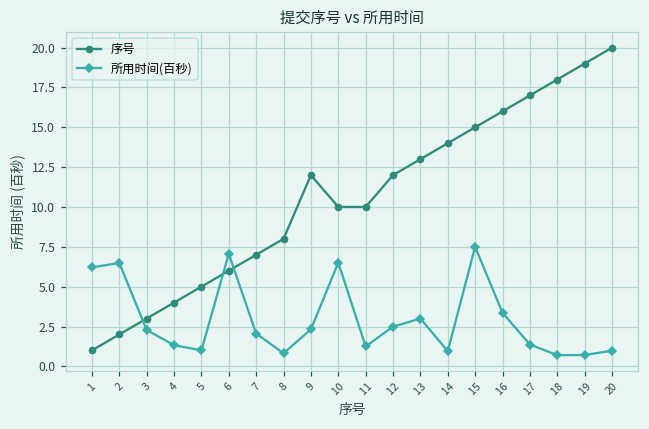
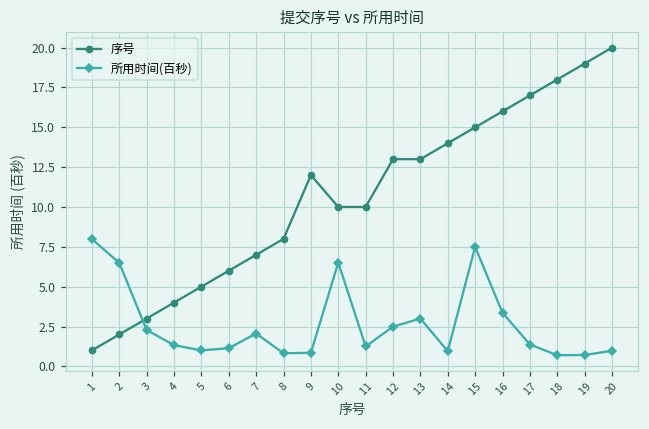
所用时间(百秒), 1: 6.2 -> 8.0
所用时间(百秒), 6: 7.1 -> 1.1
所用时间(百秒), 9: 2.3 -> 0.9
序号, 12: 12 -> 13
